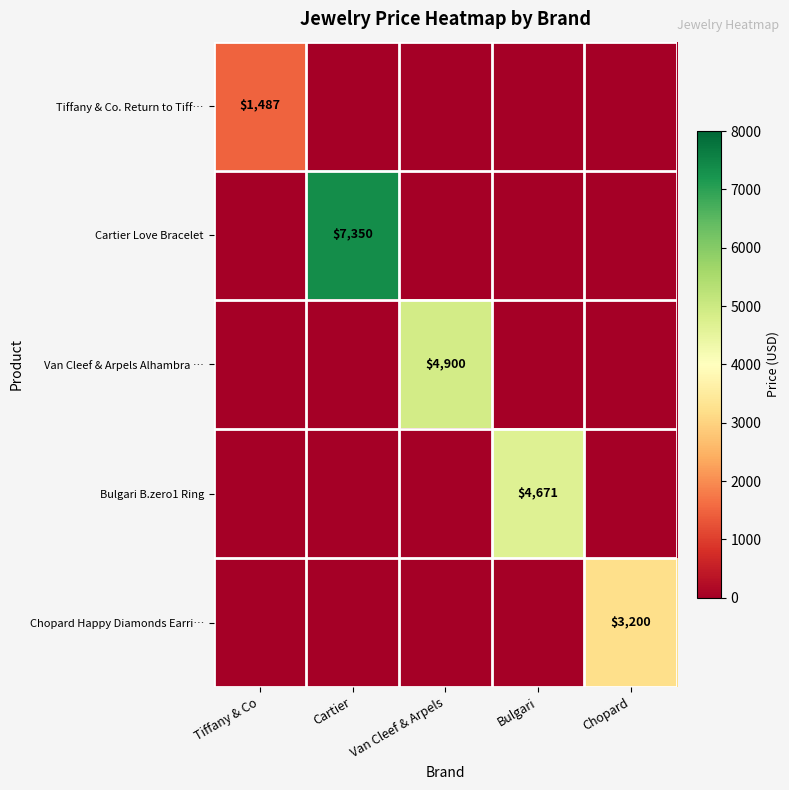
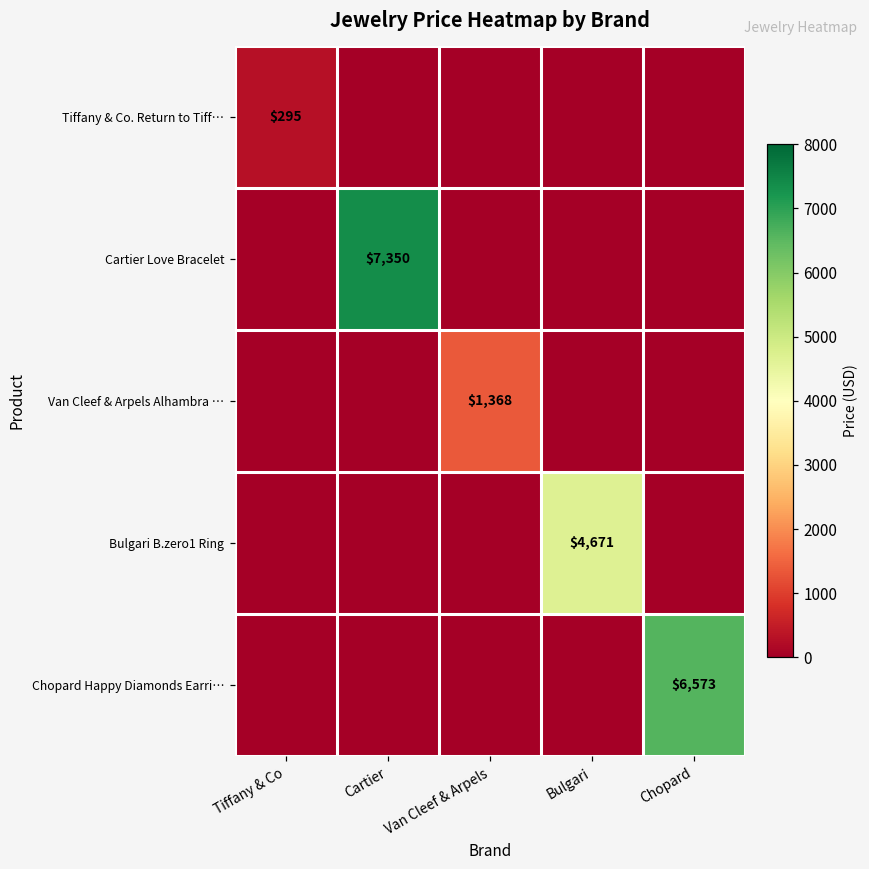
Tiffany & Co. Return to Tiff…, Tiffany & Co: $1,487 -> $295
Van Cleef & Arpels Alhambra …, Van Cleef & Arpels: $4,900 -> $1,368
Chopard Happy Diamonds Earri…, Chopard: $3,200 -> $6,573
